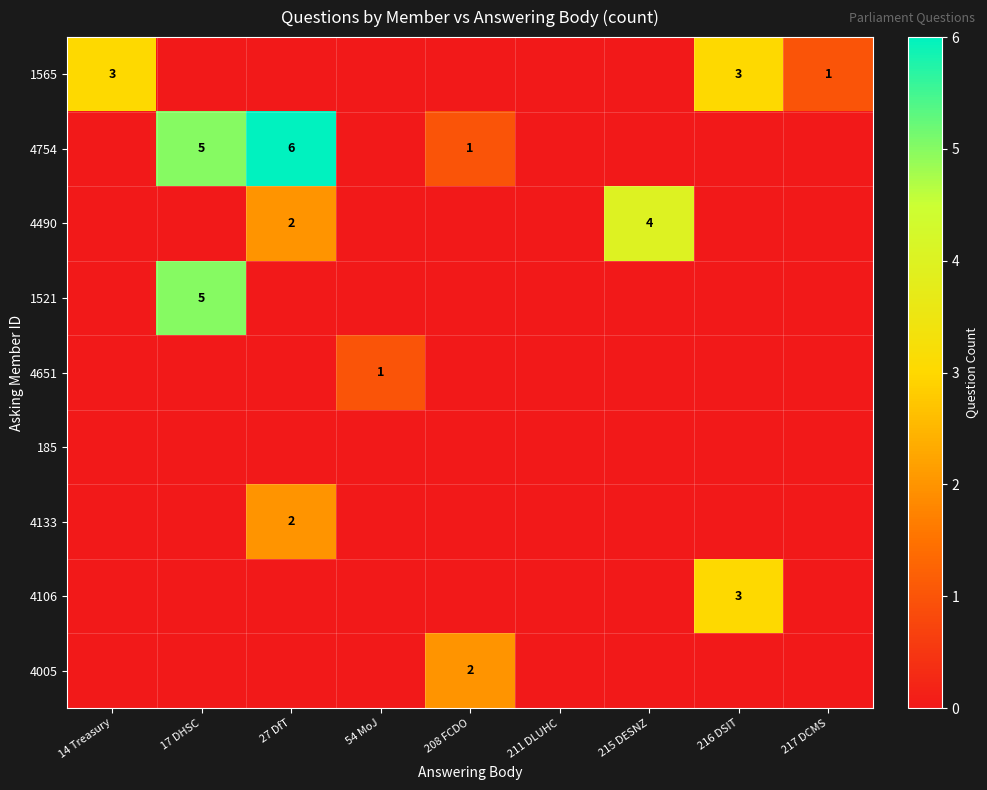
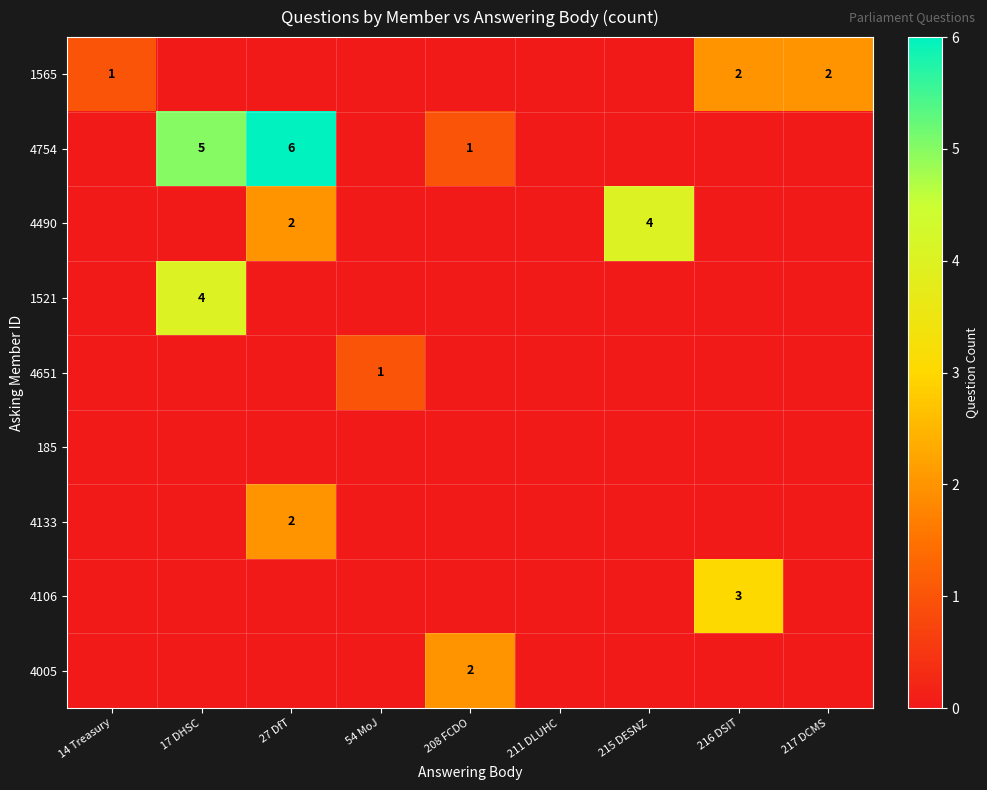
1565, 14 Treasury: 3 -> 1
1565, 216 DSIT: 3 -> 2
1565, 217 DCMS: 1 -> 2
1521, 17 DHSC: 5 -> 4
